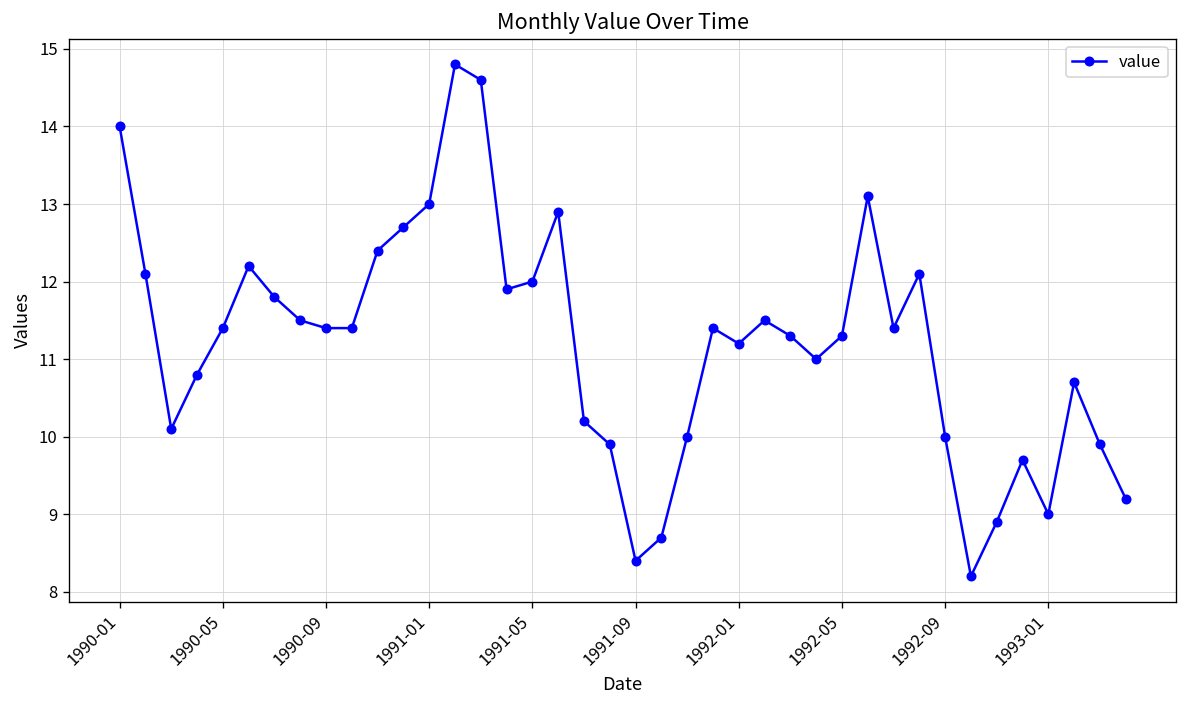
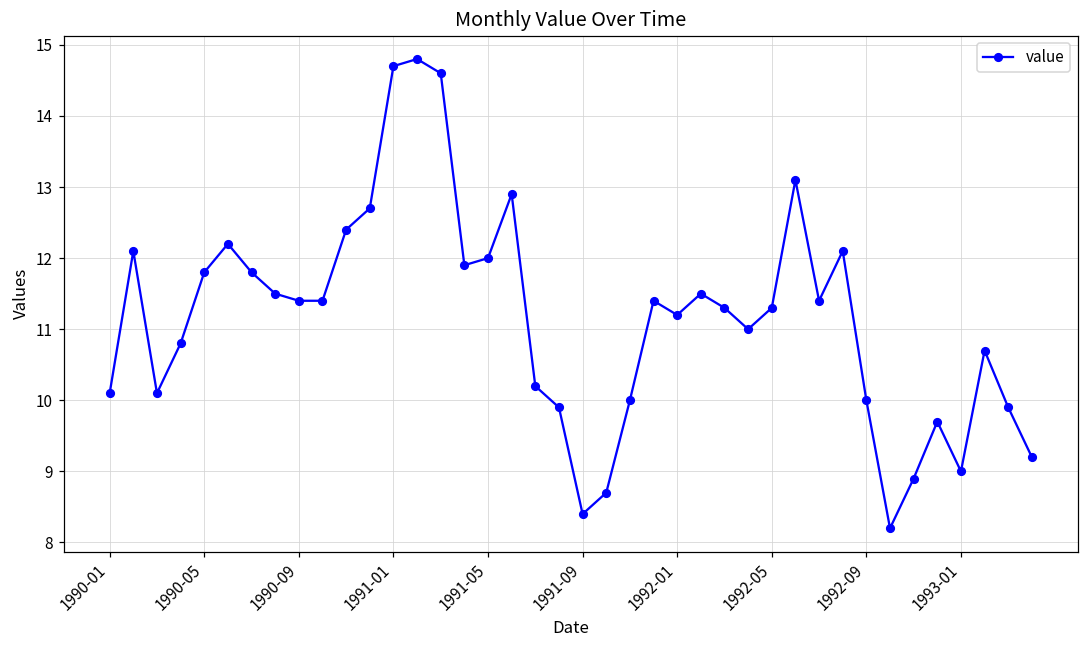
1990-01: 14.0 -> 10.1
1990-05: 11.4 -> 11.8
1991-01: 13.0 -> 14.7
